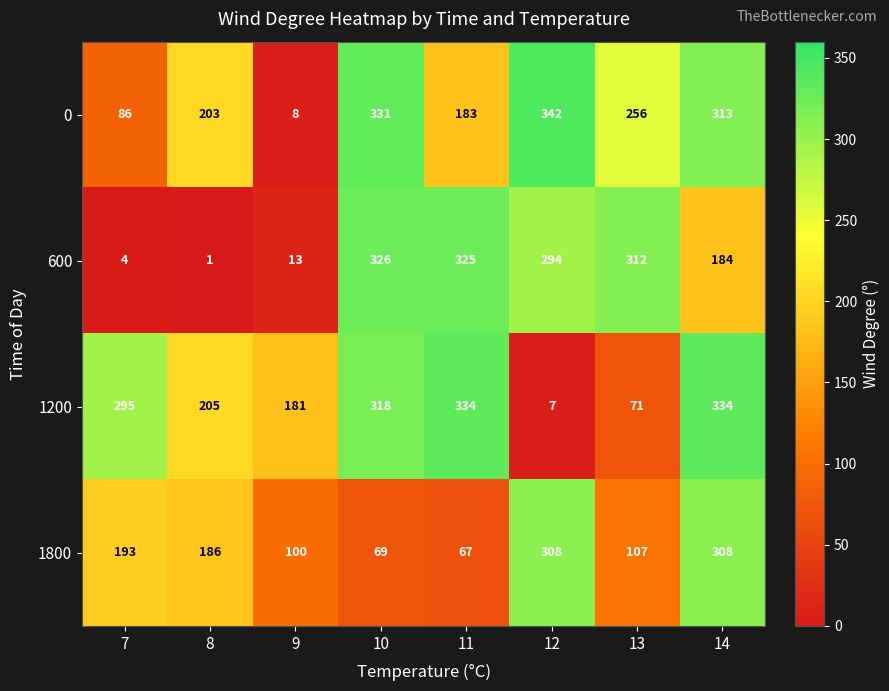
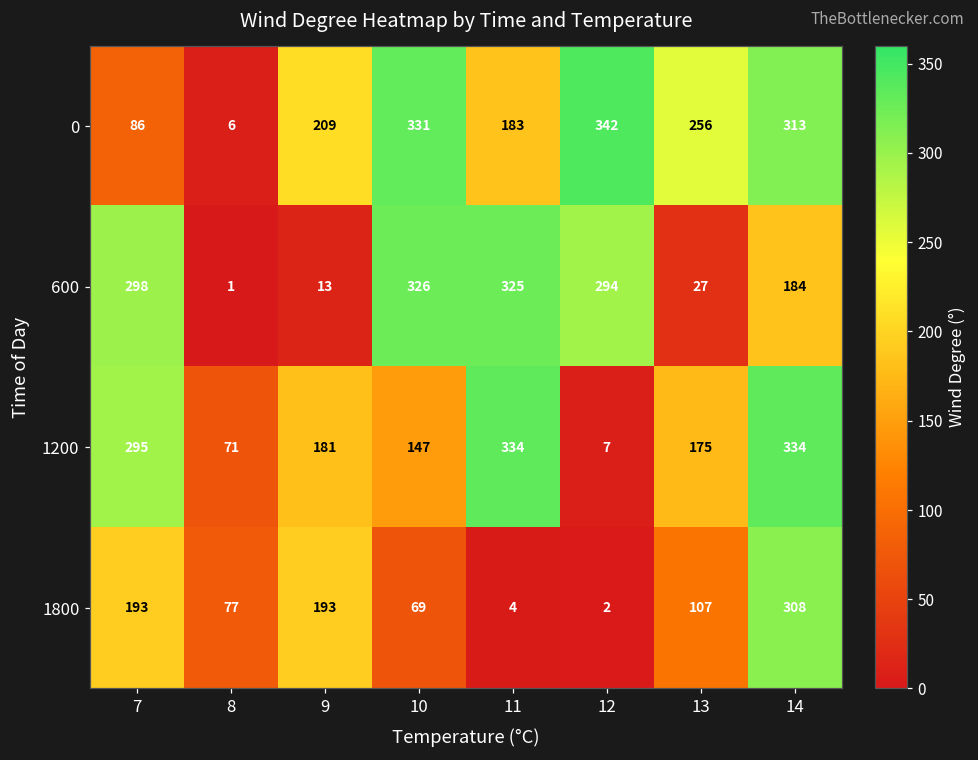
0, 8: 203 -> 6
0, 9: 8 -> 209
600, 7: 4 -> 298
600, 13: 312 -> 27
1200, 8: 205 -> 71
1200, 10: 318 -> 147
1200, 13: 71 -> 175
1800, 8: 186 -> 77
1800, 9: 100 -> 193
1800, 11: 67 -> 4
1800, 12: 308 -> 2
